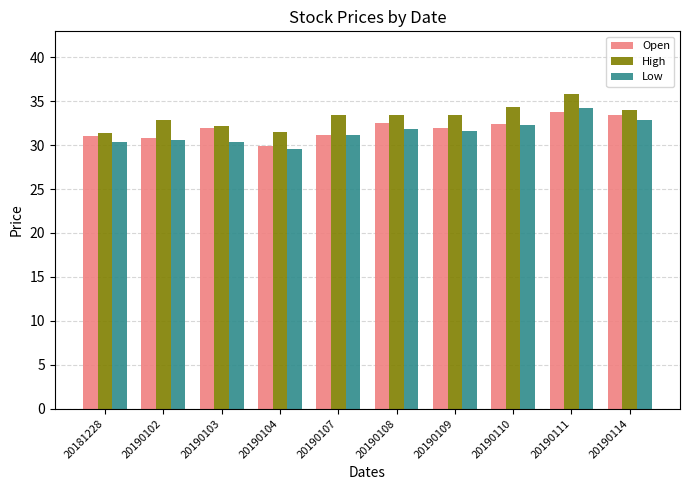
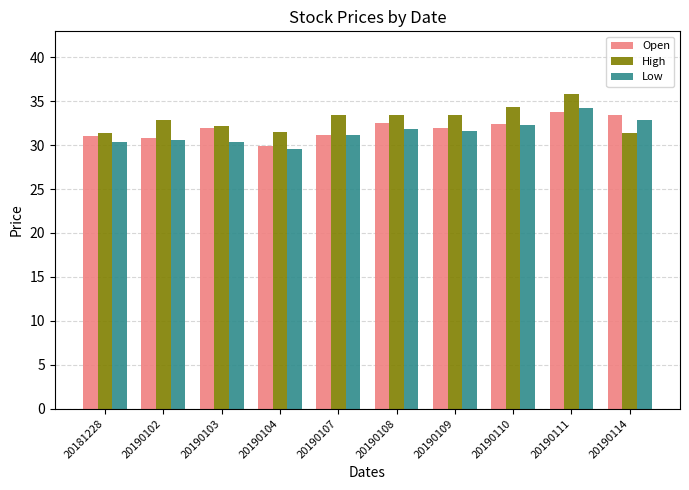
High, 20190114: 34 -> 31
